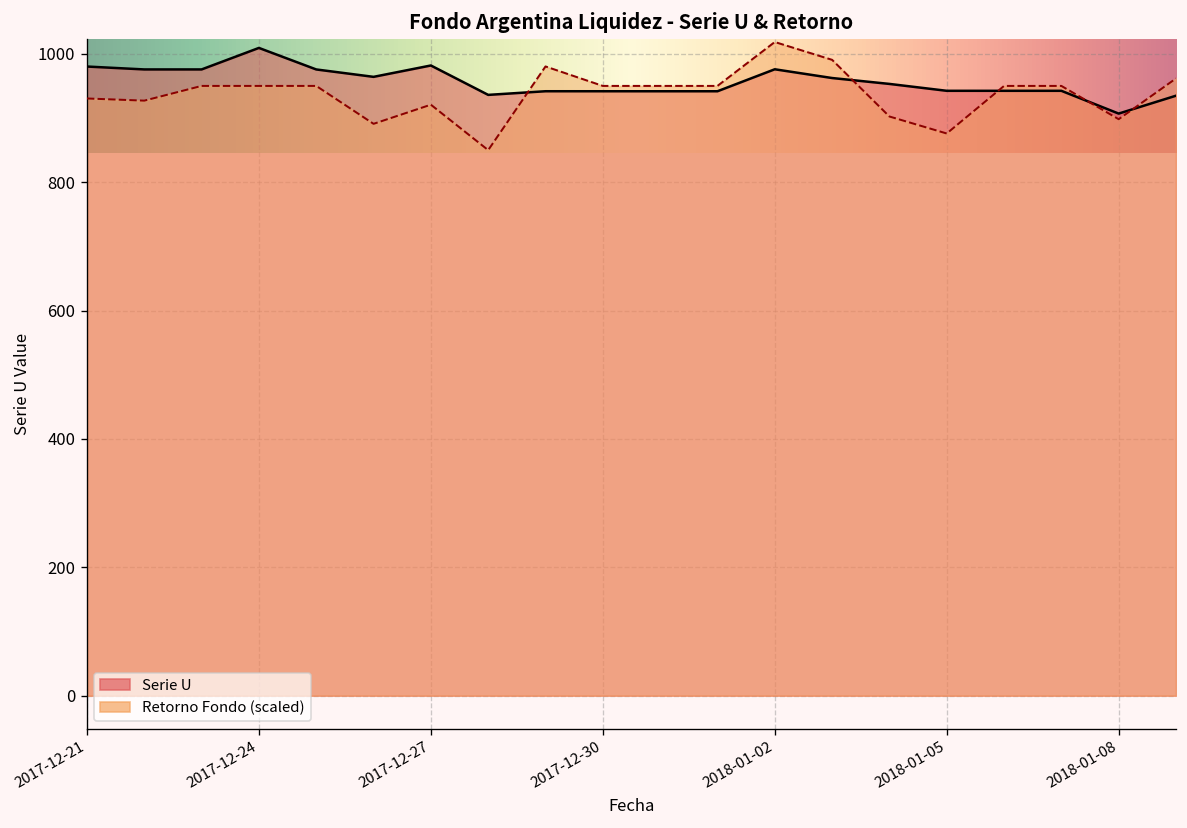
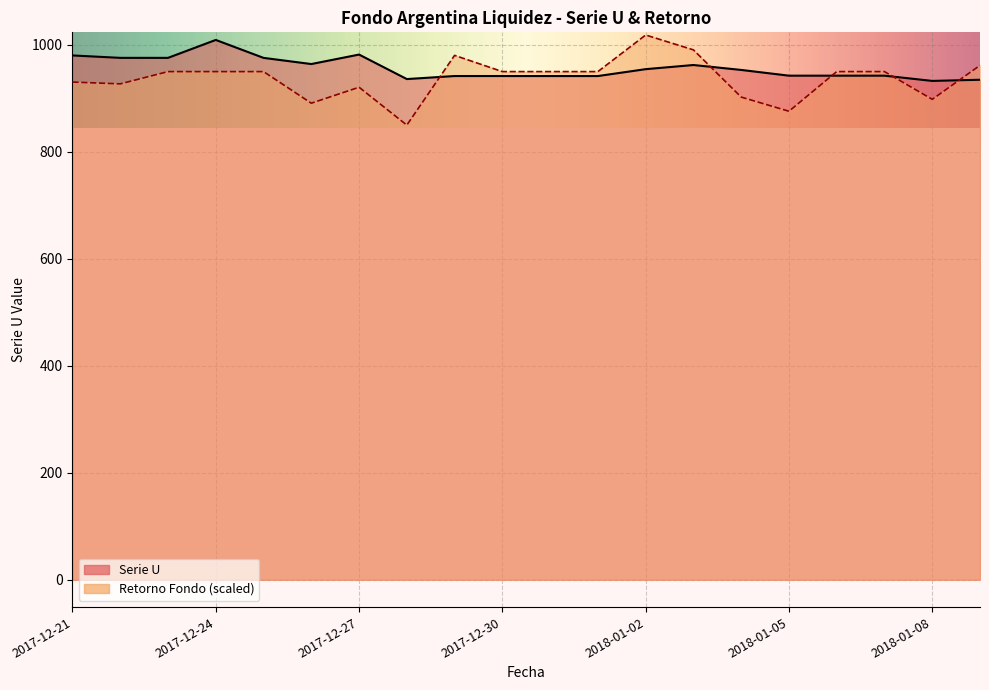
Serie U, 2018-01-02: 980 -> 950
Serie U, 2018-01-08: 910 -> 930
